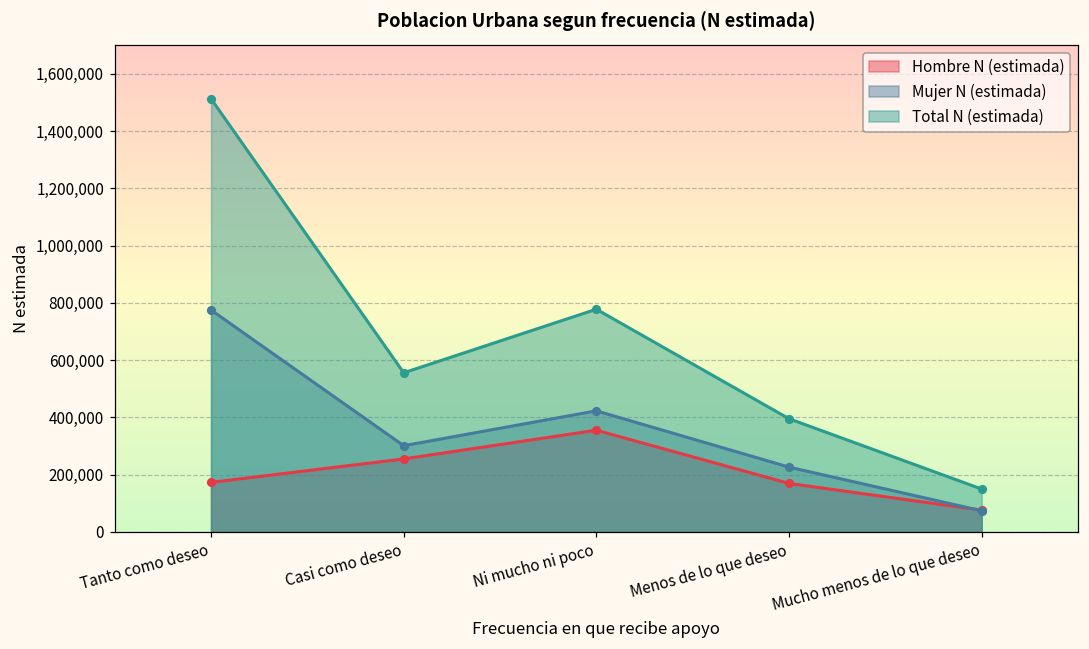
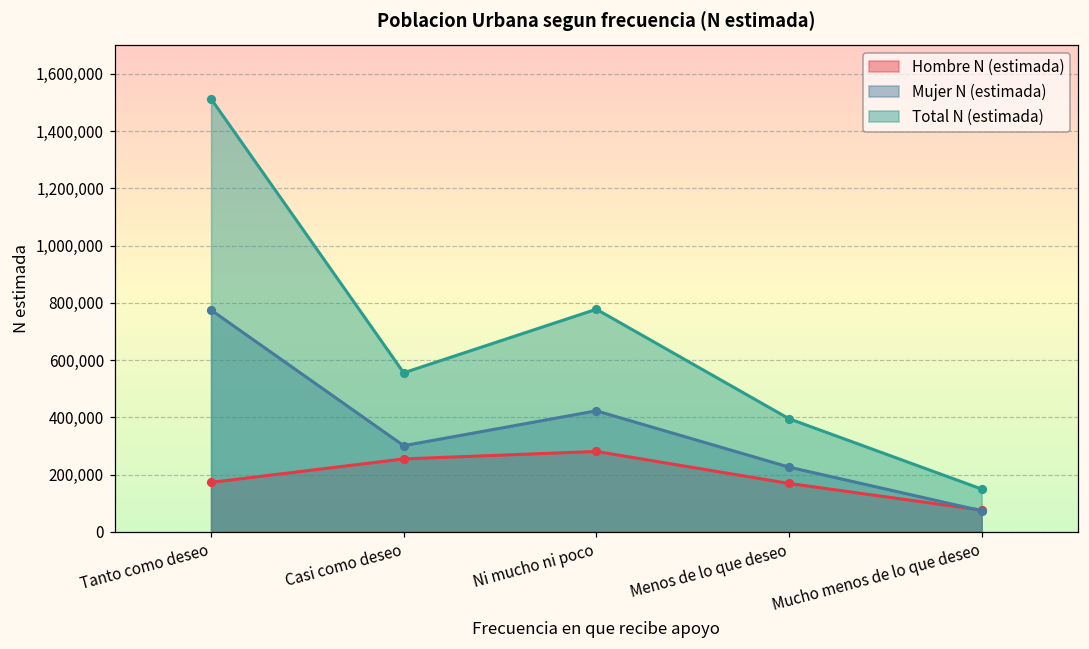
Hombre N (estimada), Ni mucho ni poco: 350,000 -> 280,000
